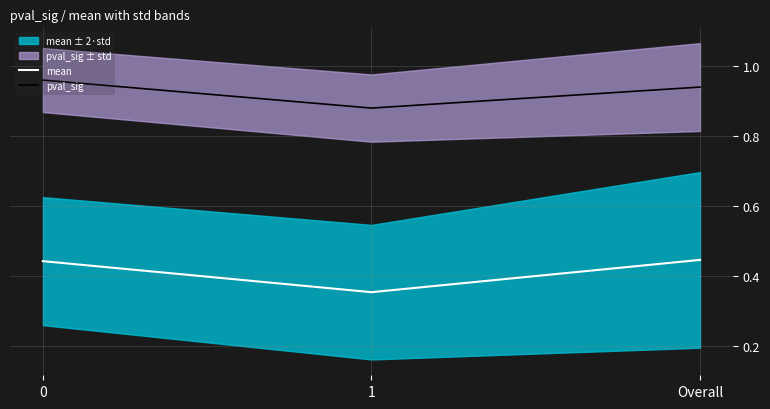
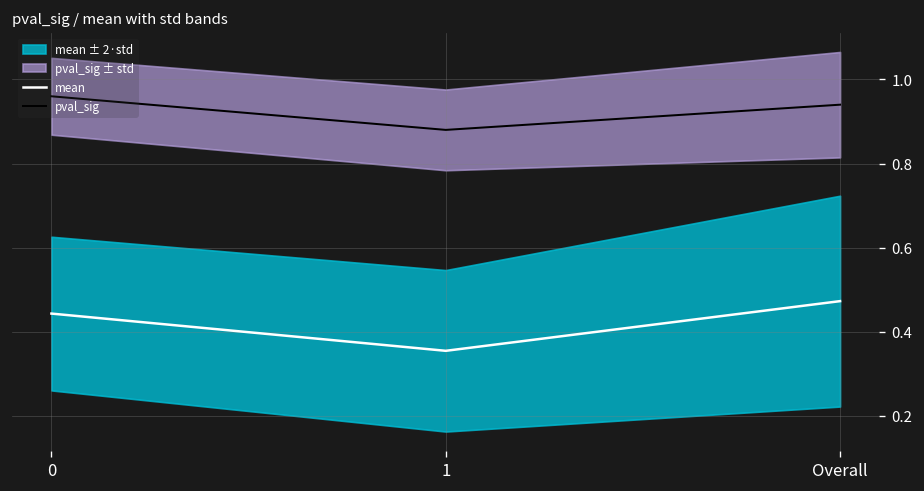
mean, Overall: 0.45 -> 0.47
